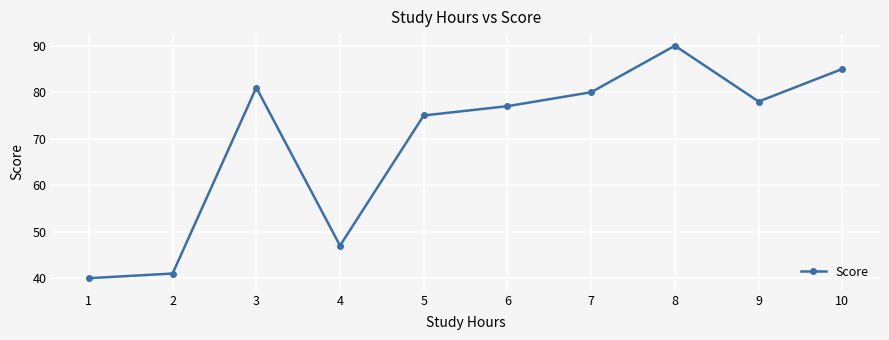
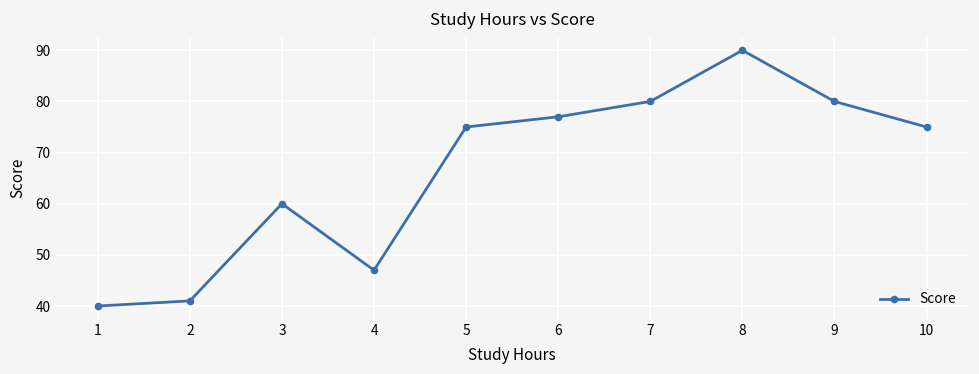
3: 81 -> 60
9: 78 -> 80
10: 85 -> 75
